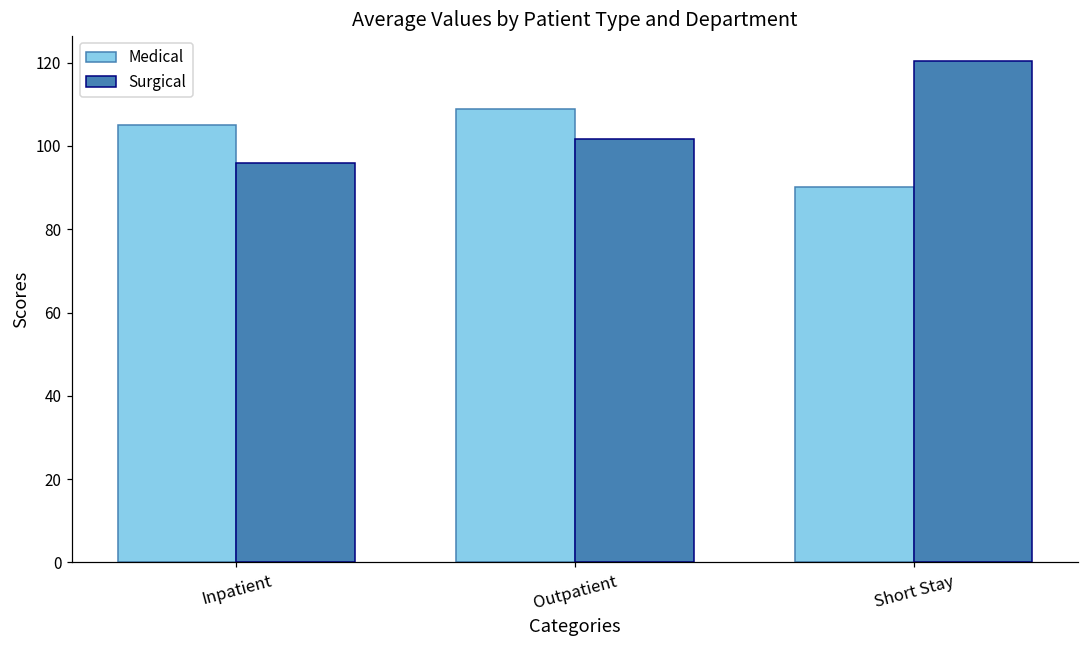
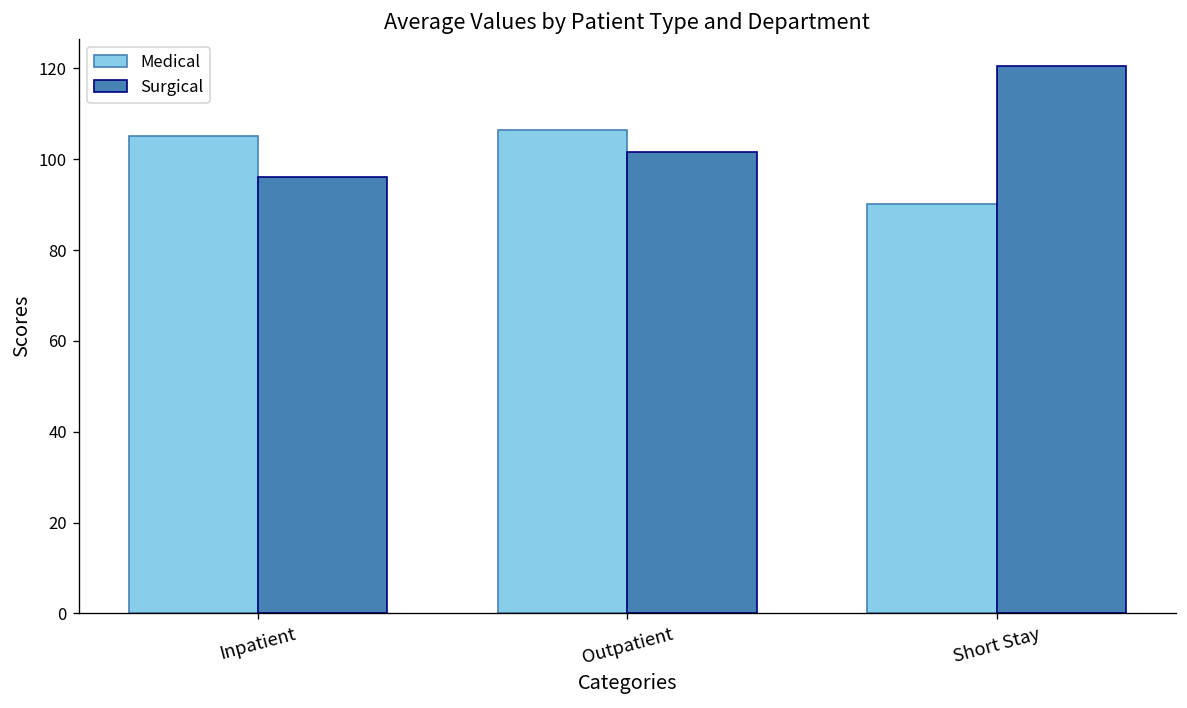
Medical, Outpatient: 109 -> 106
